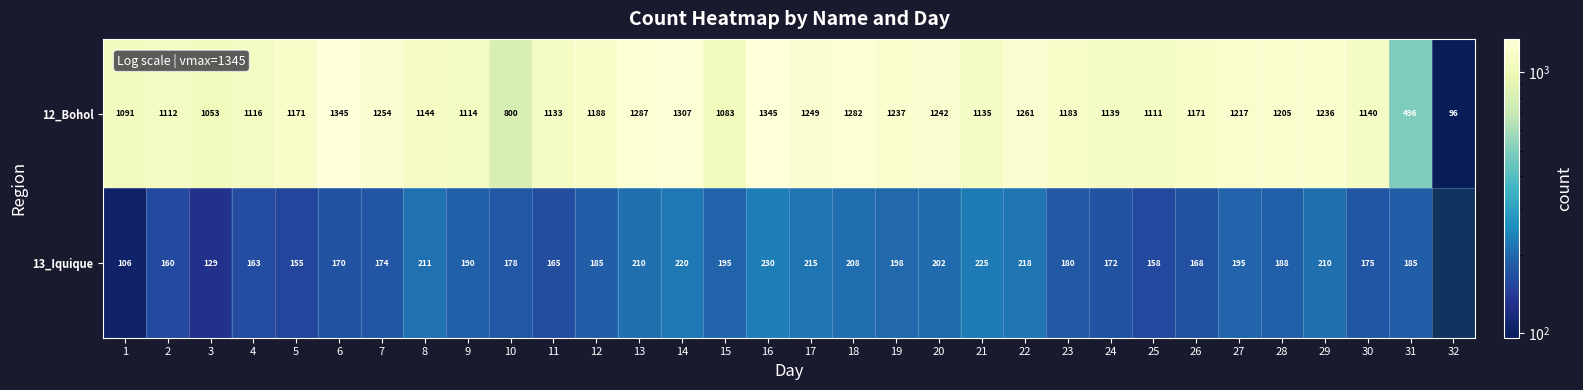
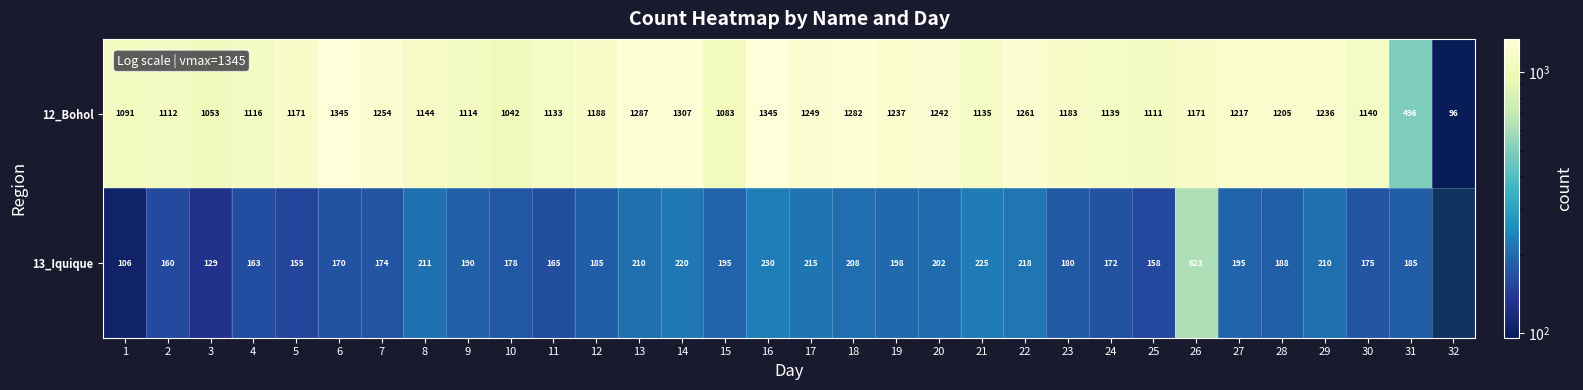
12_Bohol, 10: 800 -> 1042
13_Iquique, 26: 168 -> 623
